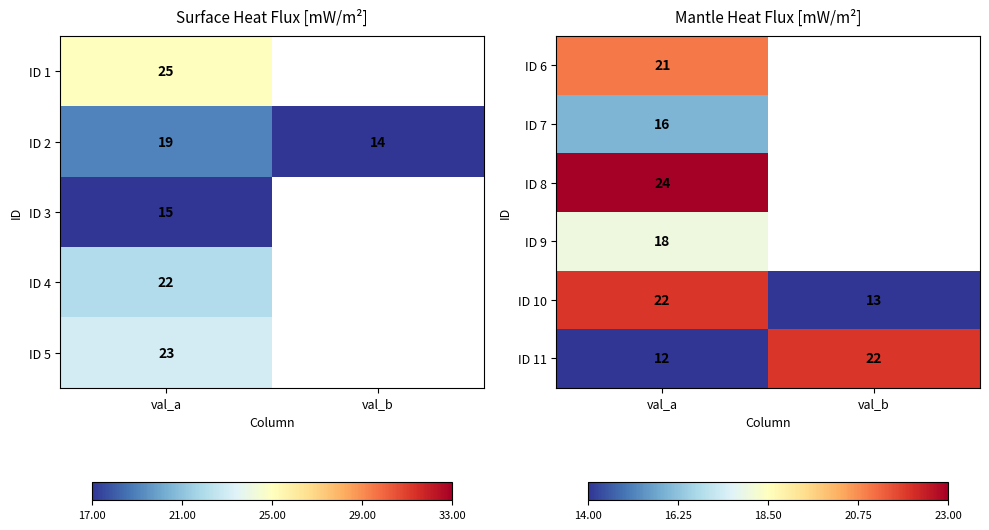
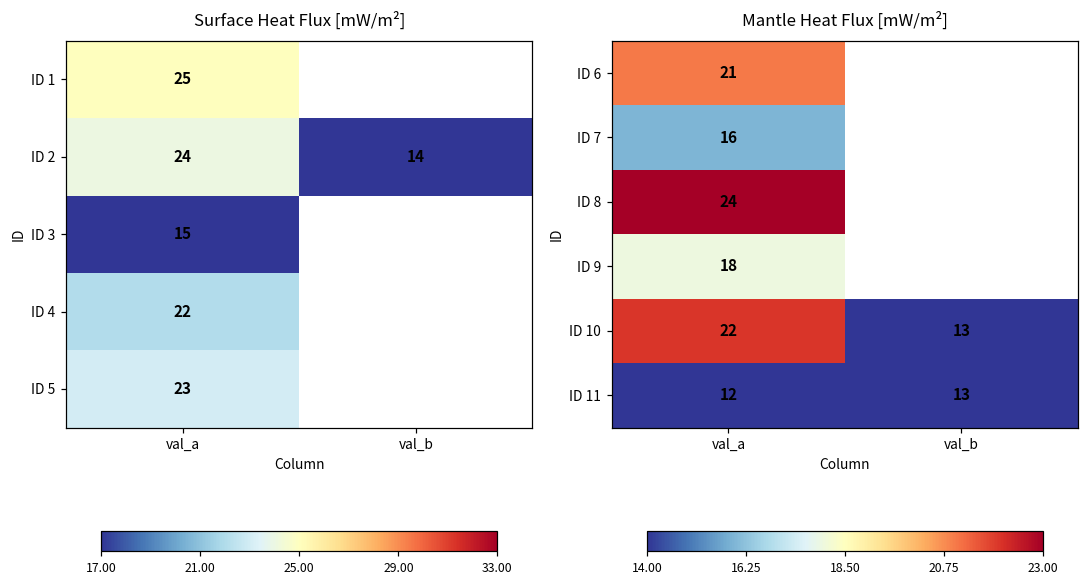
Surface Heat Flux [mW/m²], ID 2, val_a: 19 -> 24
Mantle Heat Flux [mW/m²], ID 11, val_b: 22 -> 13
